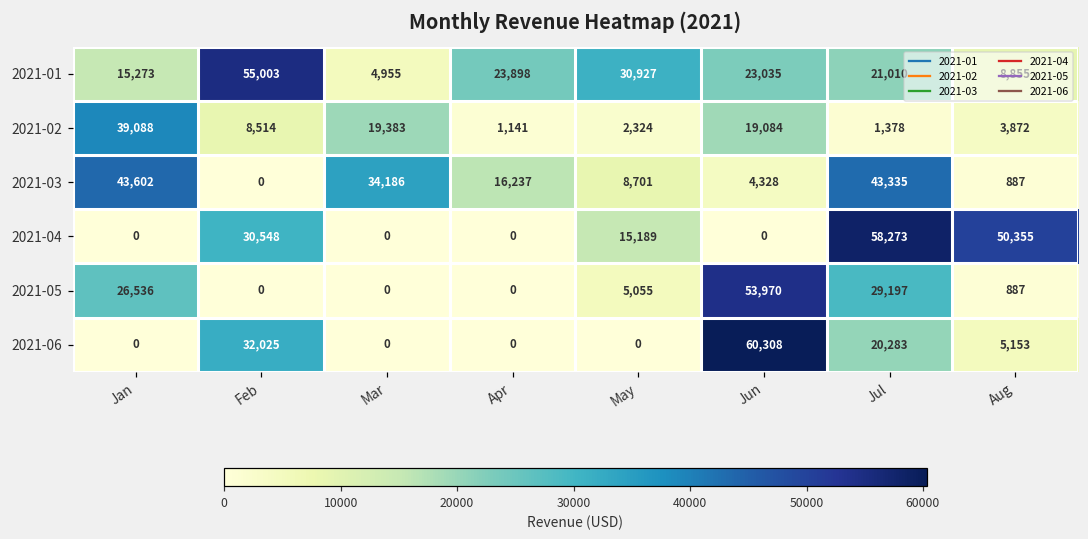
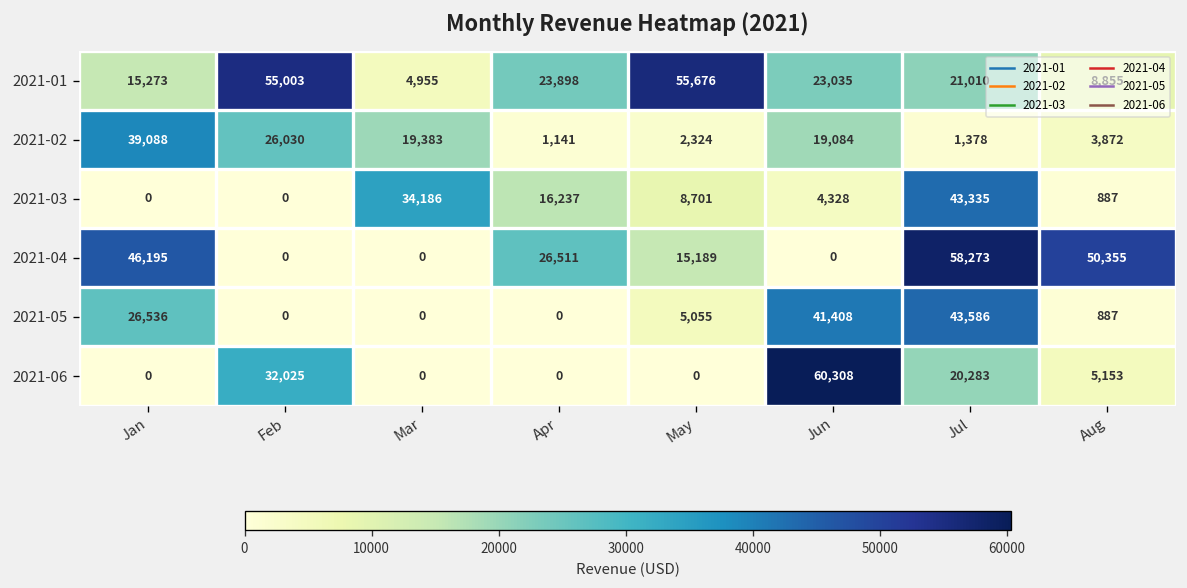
2021-01, May: 30,927 -> 55,676
2021-02, Feb: 8,514 -> 26,030
2021-03, Jan: 43,602 -> 0
2021-04, Jan: 0 -> 46,195
2021-04, Feb: 30,548 -> 0
2021-04, Apr: 0 -> 26,511
2021-05, Jun: 53,970 -> 41,408
2021-05, Jul: 29,197 -> 43,586
